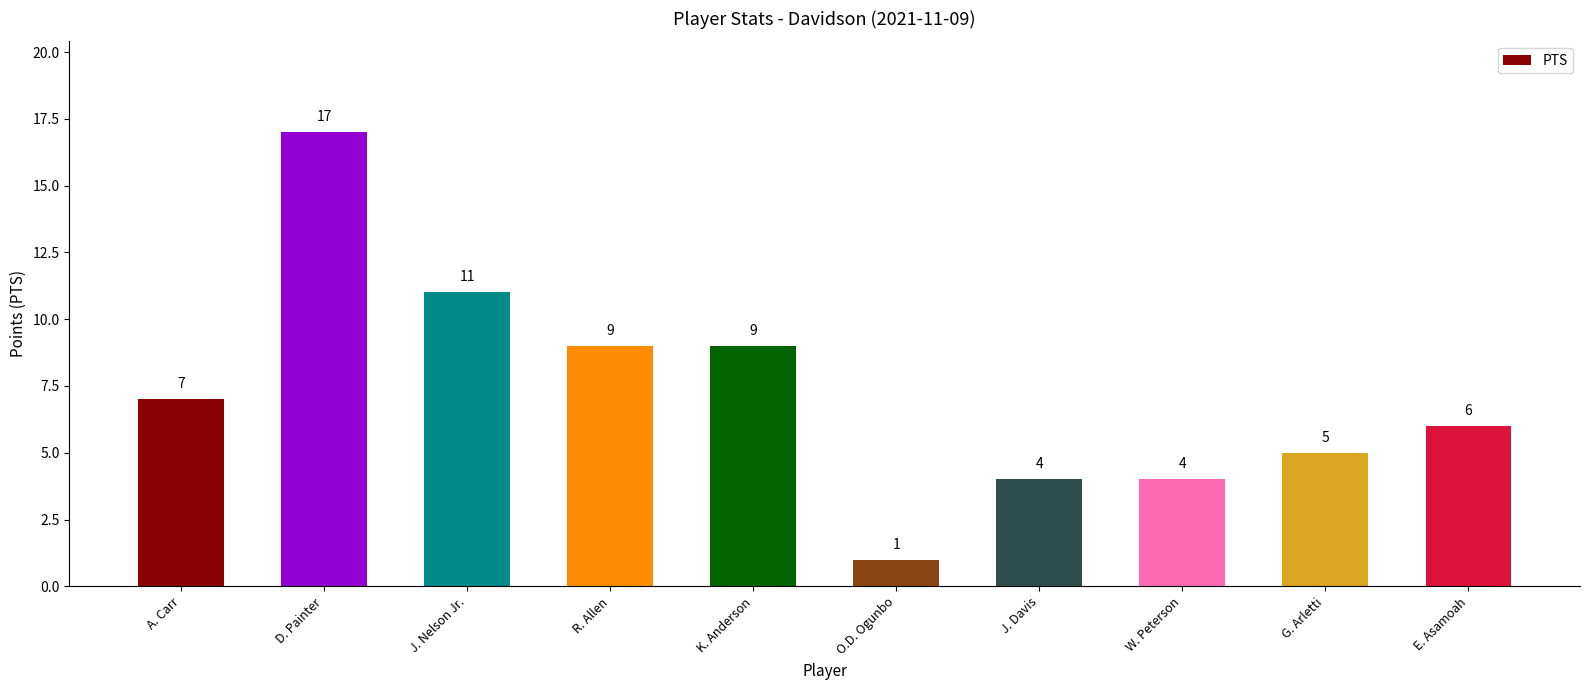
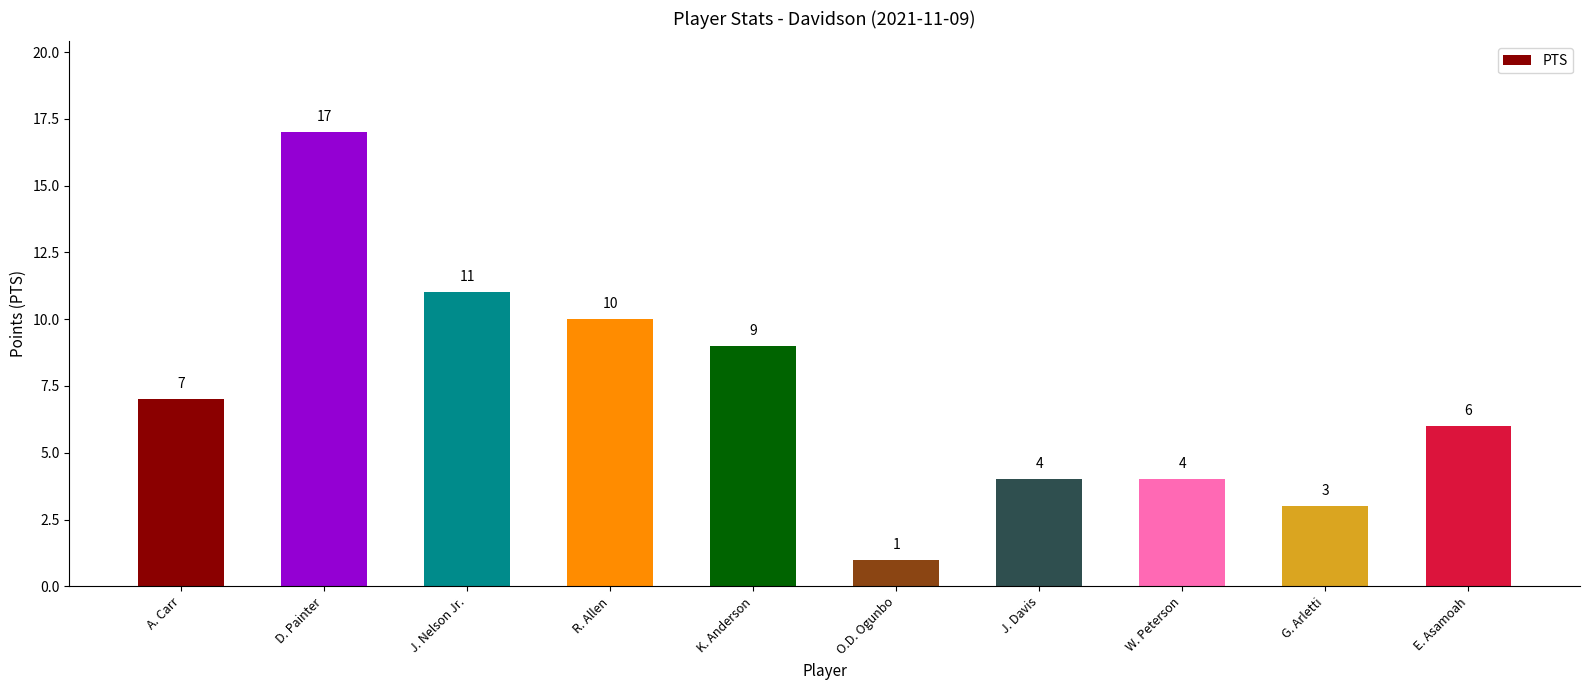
R. Allen: 9 -> 10
G. Arletti: 5 -> 3
